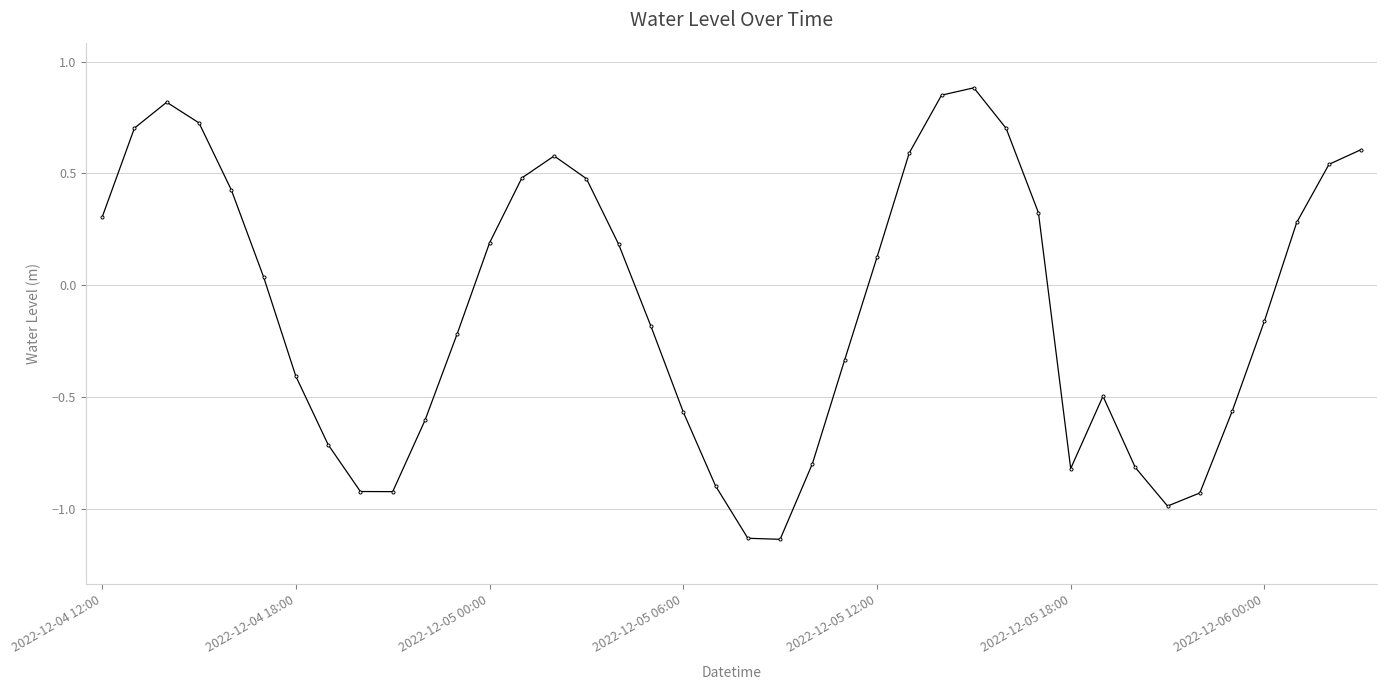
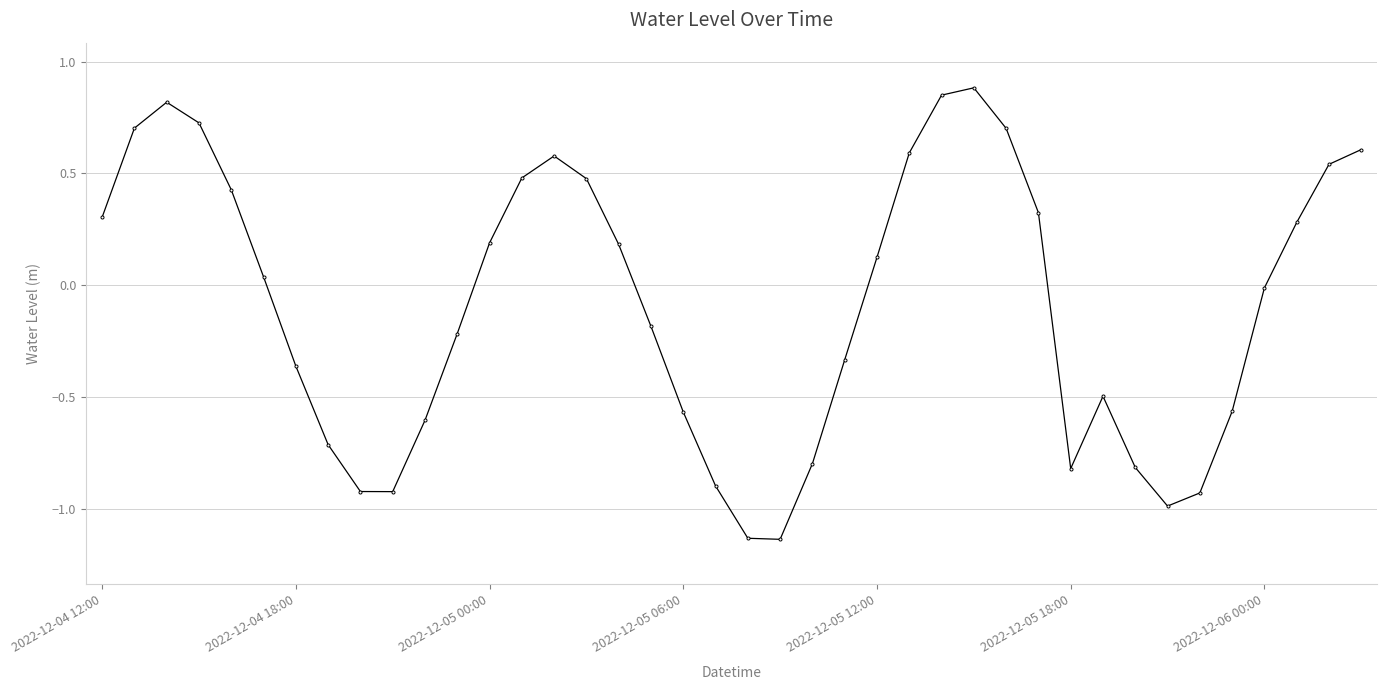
2022-12-04 18:00: -0.41 -> -0.36
2022-12-06 00:00: -0.16 -> -0.01
